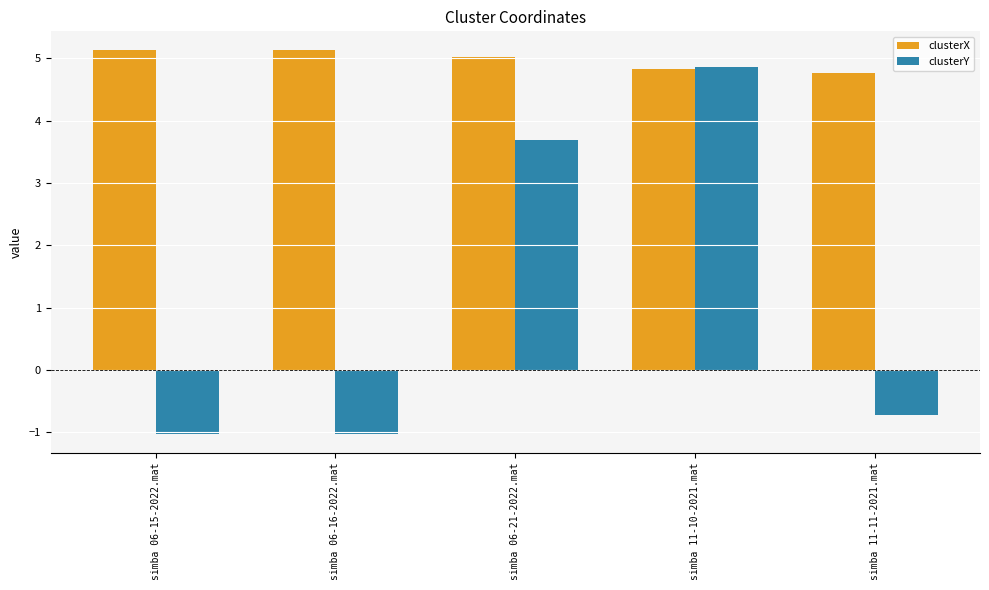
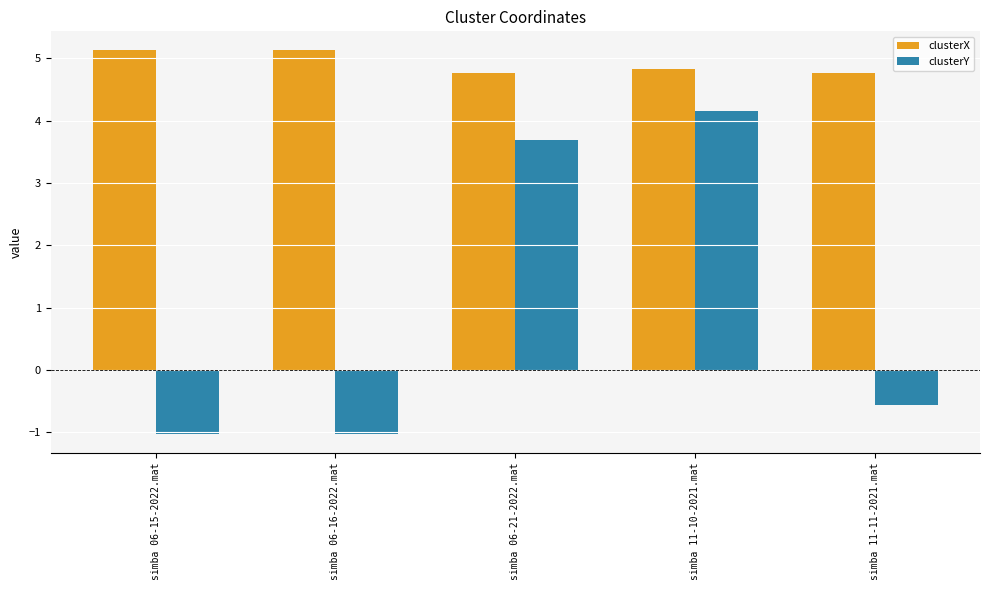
clusterX, simba 06-21-2022.mat: 5.0 -> 4.8
clusterY, simba 11-10-2021.mat: 4.9 -> 4.2
clusterY, simba 11-11-2021.mat: -0.7 -> -0.6
